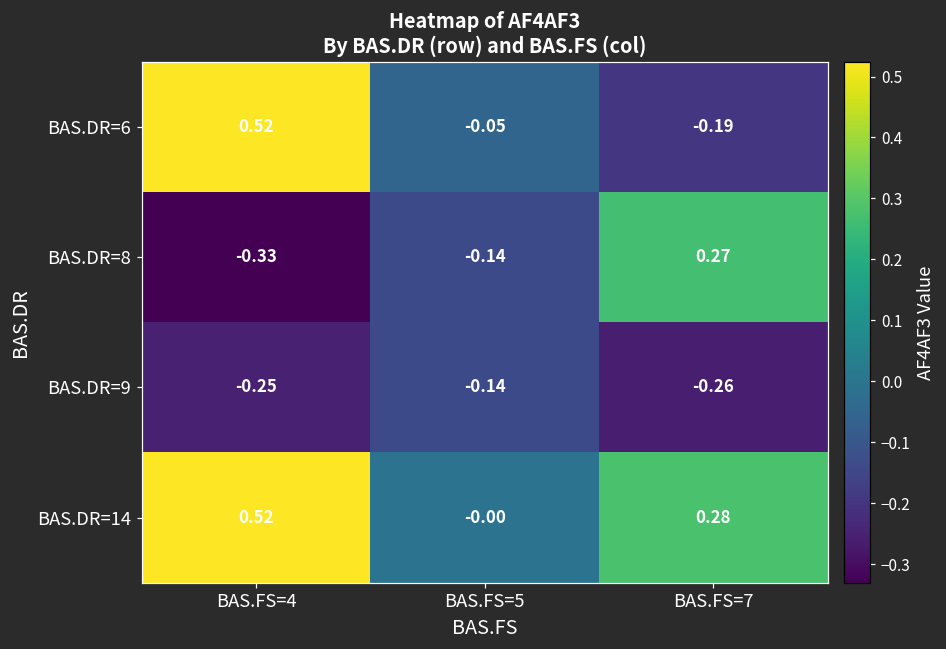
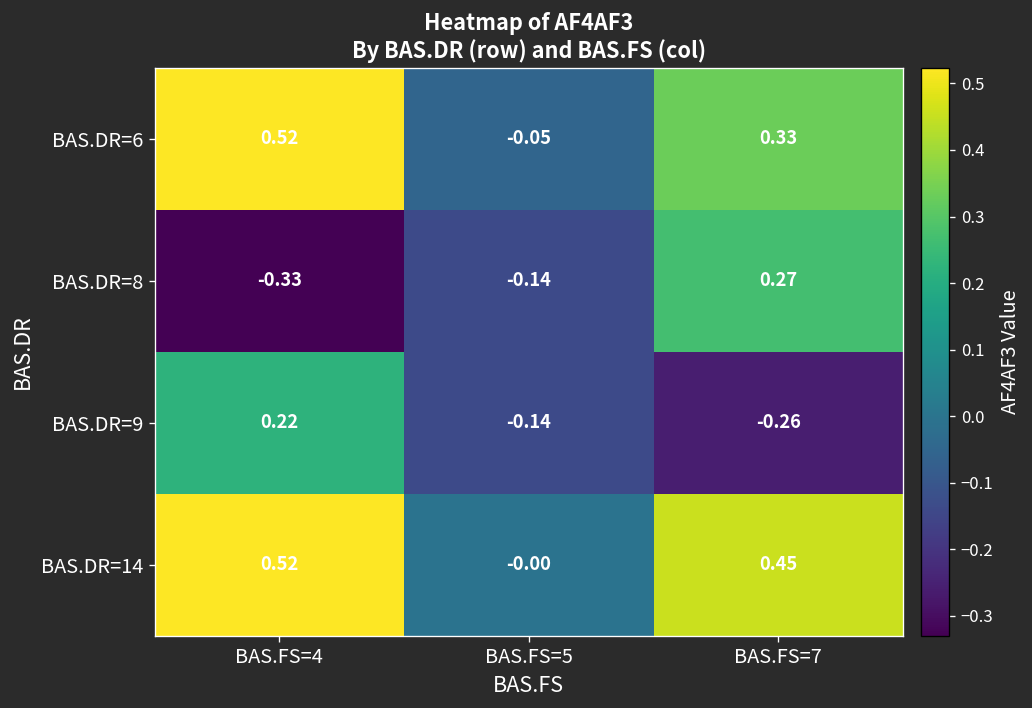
BAS.DR=6, BAS.FS=7: -0.19 -> 0.33
BAS.DR=9, BAS.FS=4: -0.25 -> 0.22
BAS.DR=14, BAS.FS=7: 0.28 -> 0.45
